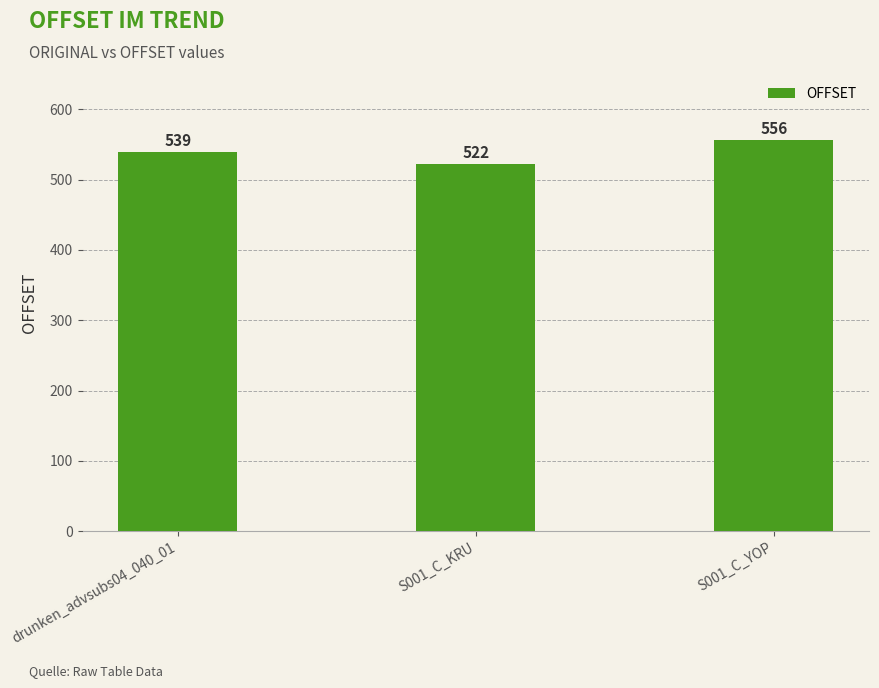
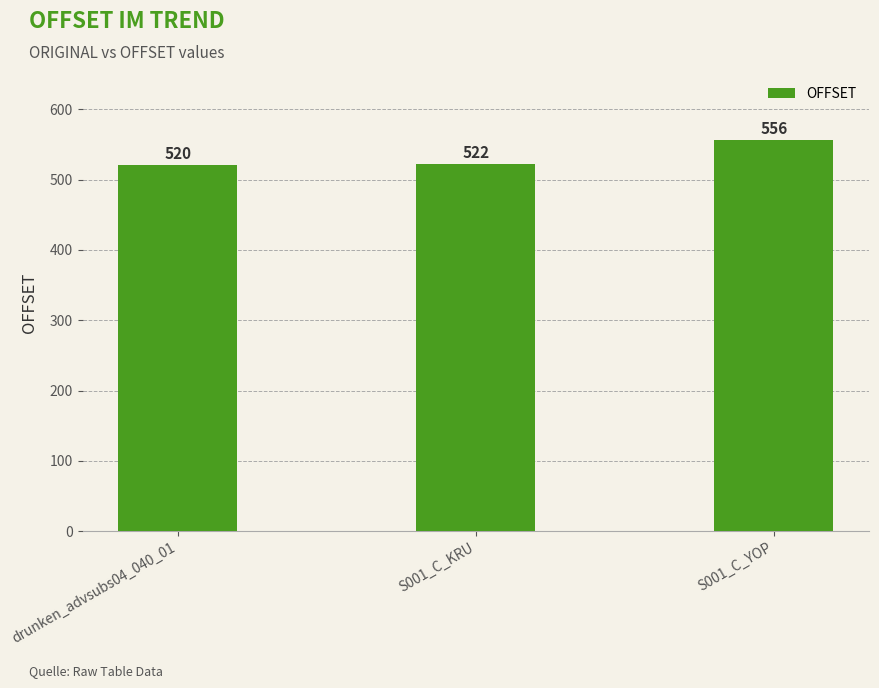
drunken_advsubs04_040_01: 539 -> 520
